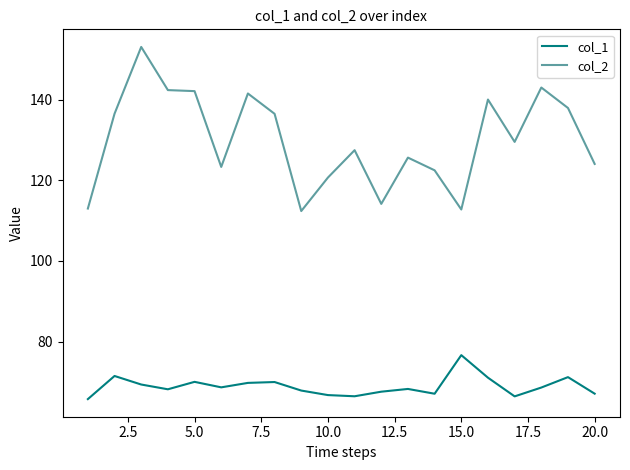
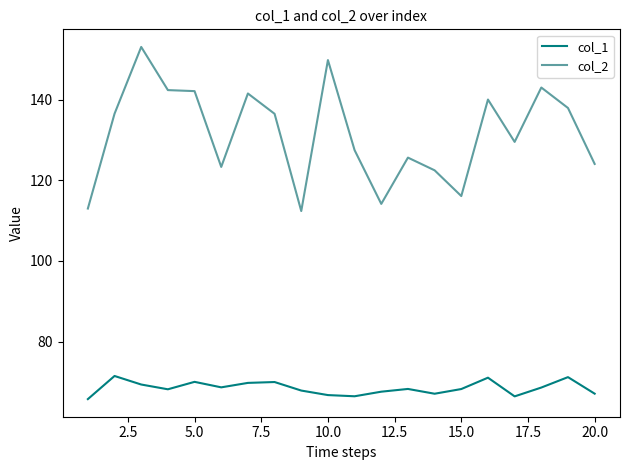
col_2, 10.0: 121 -> 150
col_1, 15.0: 77 -> 68
col_2, 15.0: 113 -> 116
